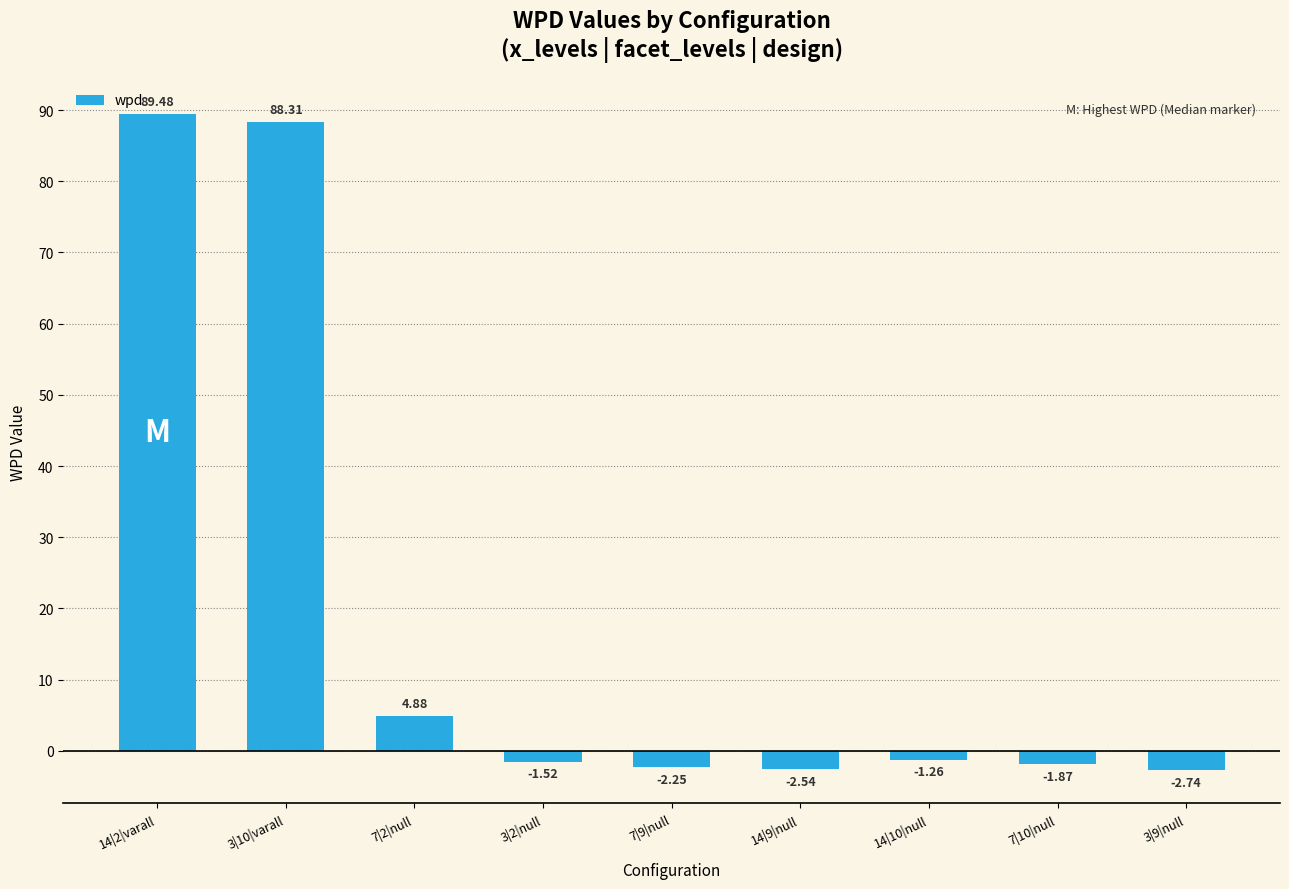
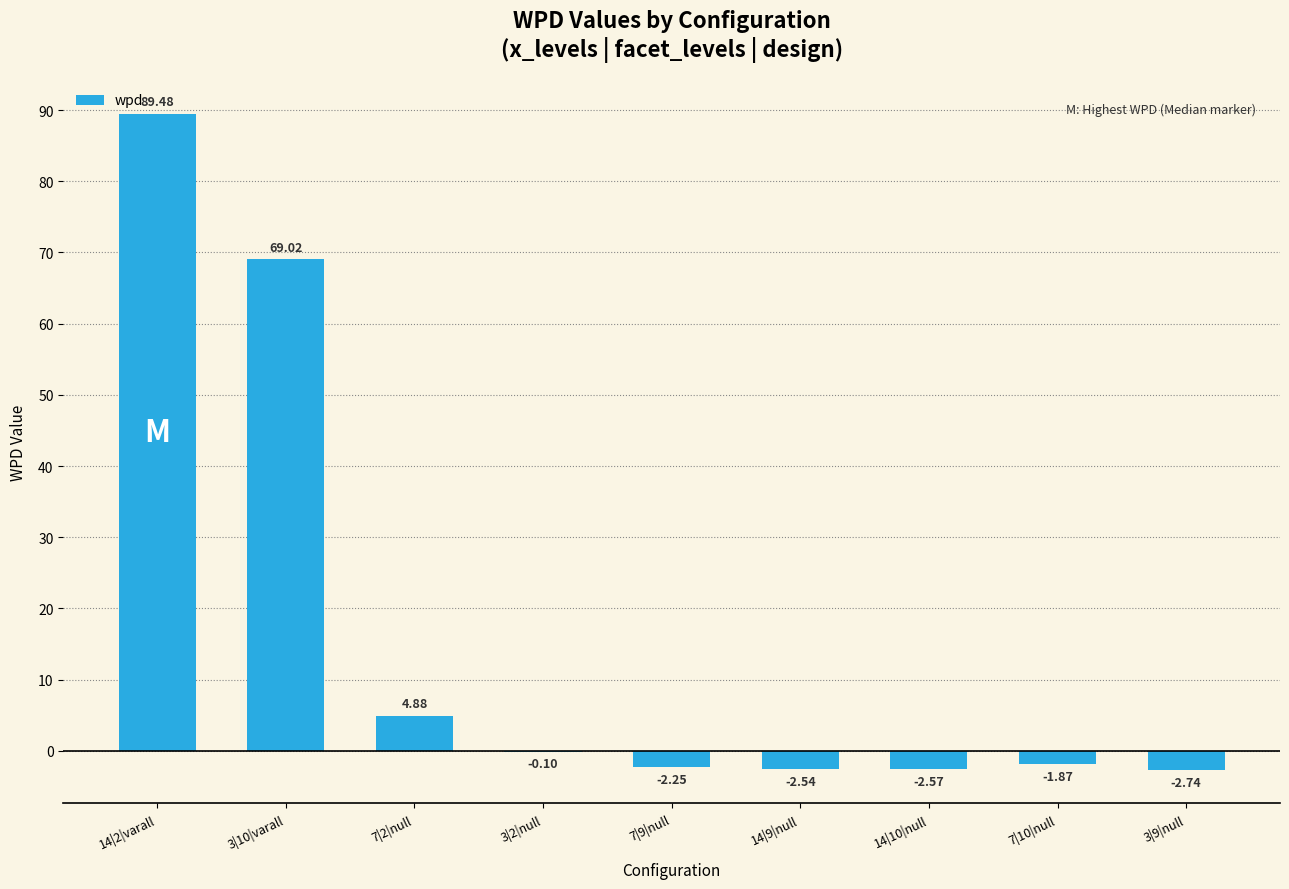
3|10|varall: 88.31 -> 69.02
3|2|null: -1.52 -> -0.10
14|10|null: -1.26 -> -2.57
